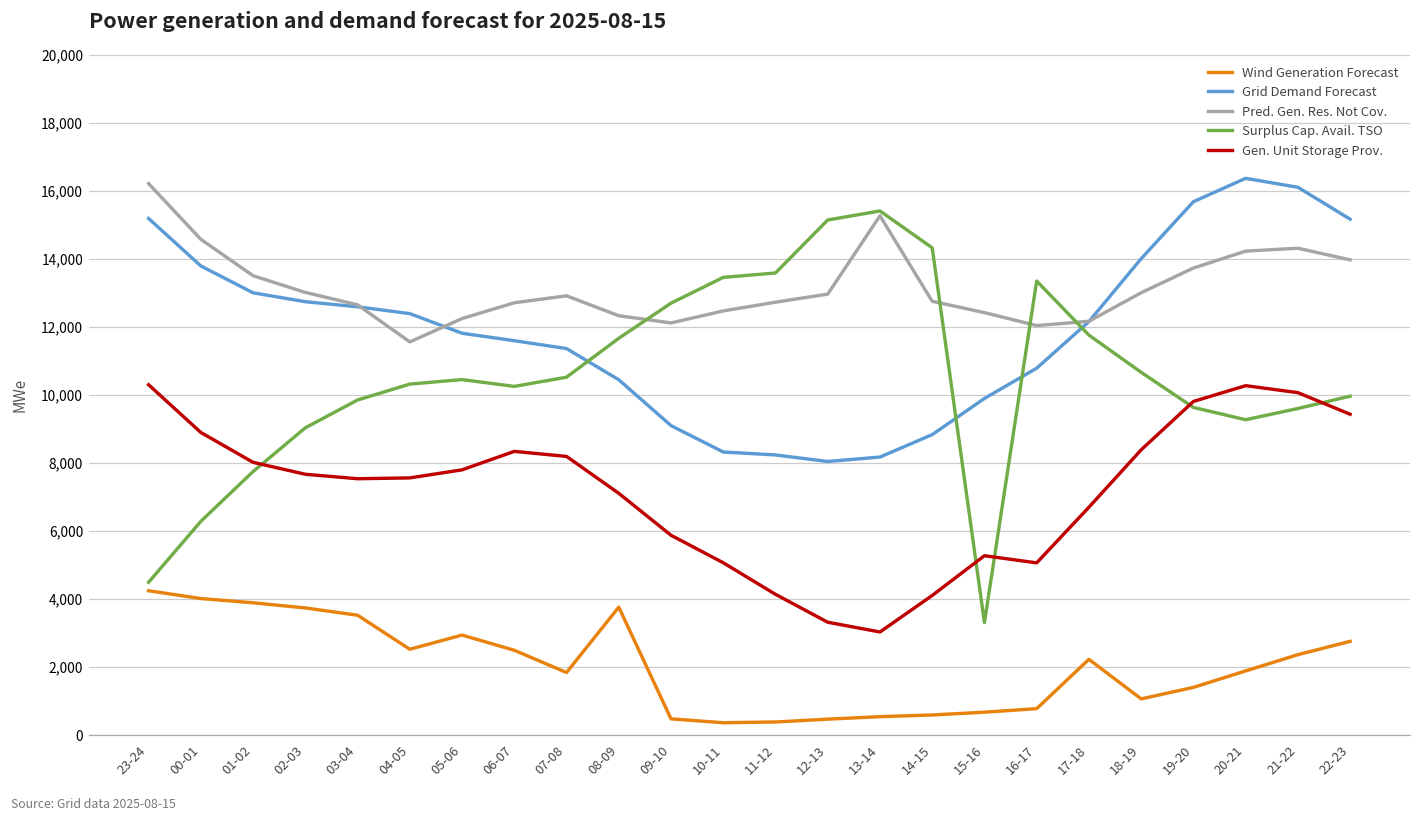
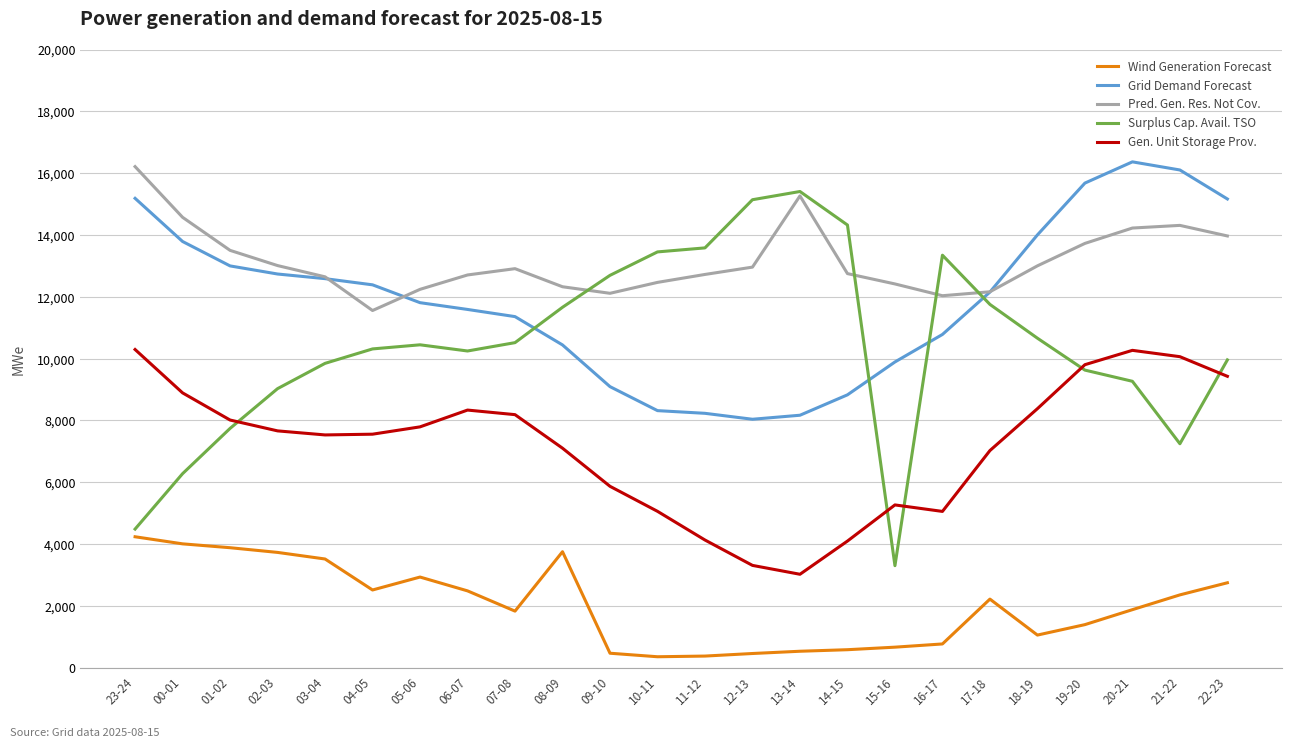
Gen. Unit Storage Prov., 17-18: 6,700 -> 7,000
Surplus Cap. Avail. TSO, 21-22: 9,600 -> 7,200
